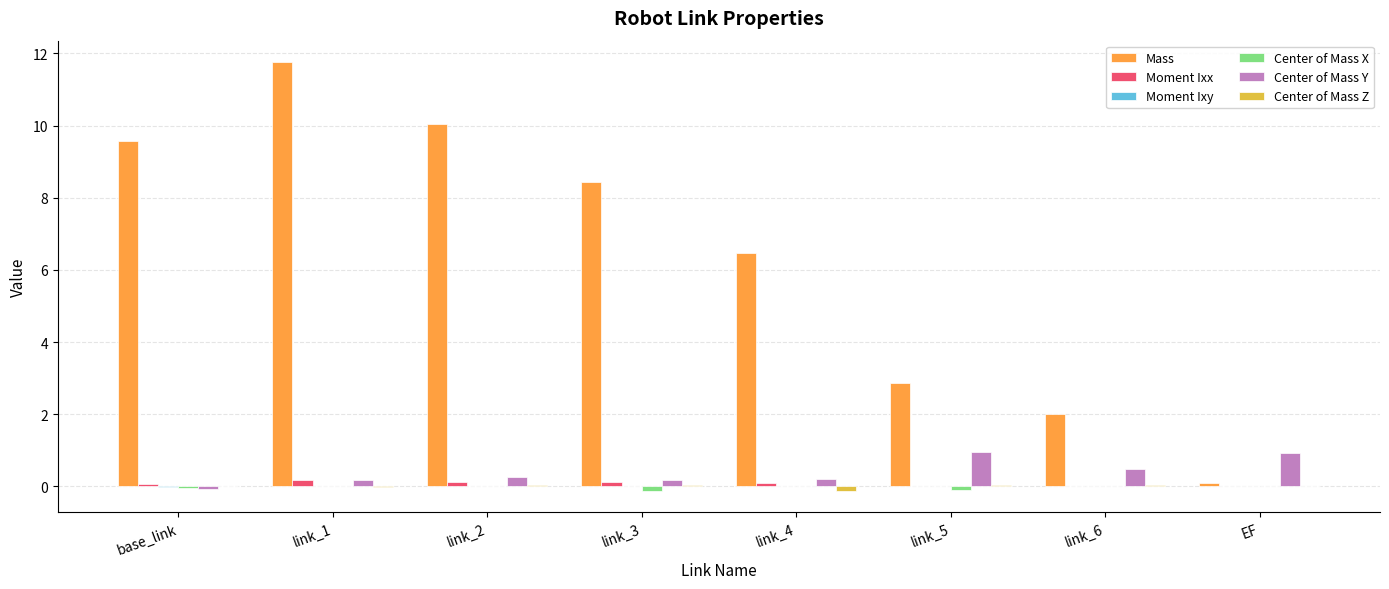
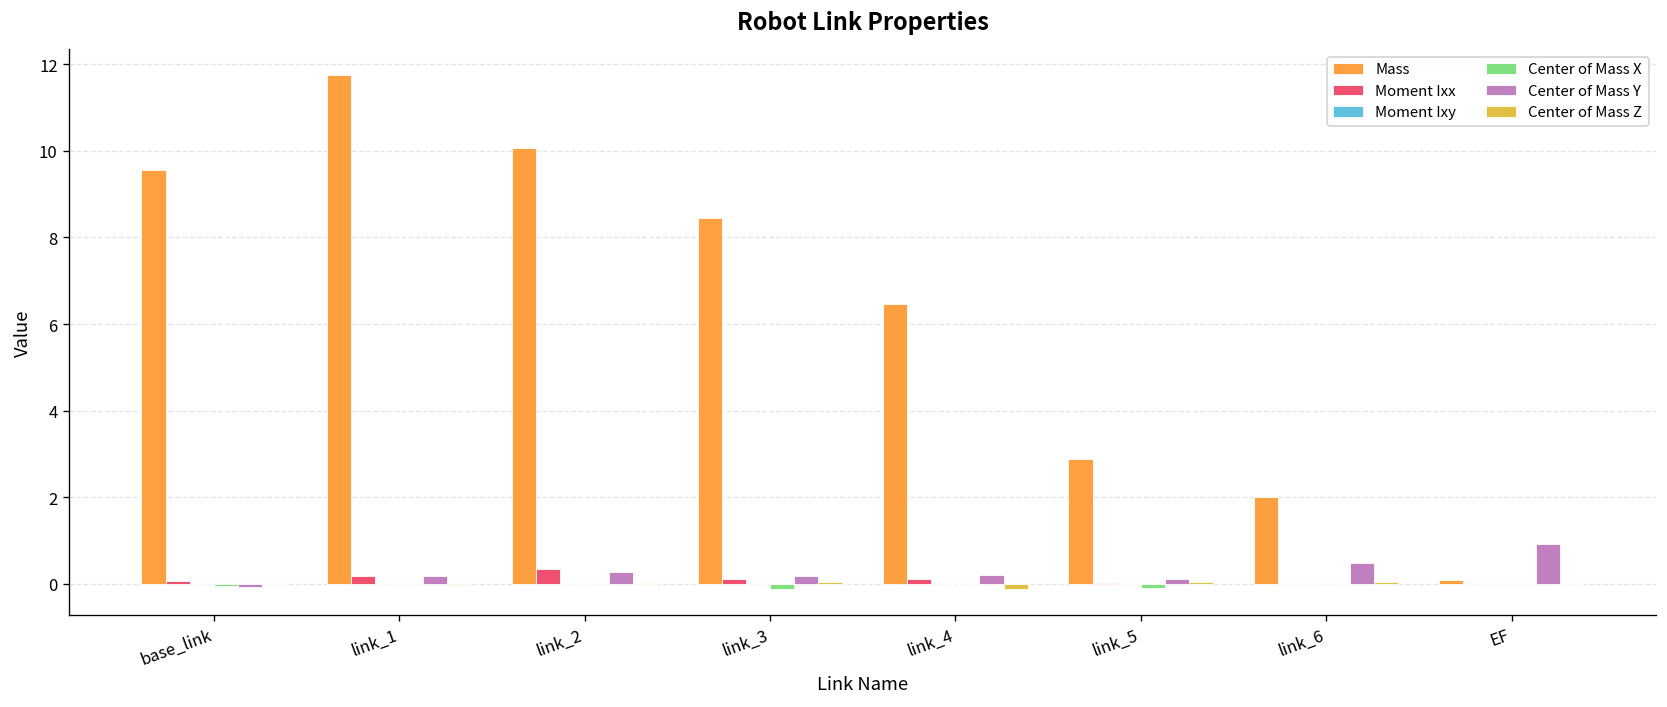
Moment Ixx, link_2: 0.1 -> 0.3
Center of Mass Y, link_5: 1.0 -> 0.1
